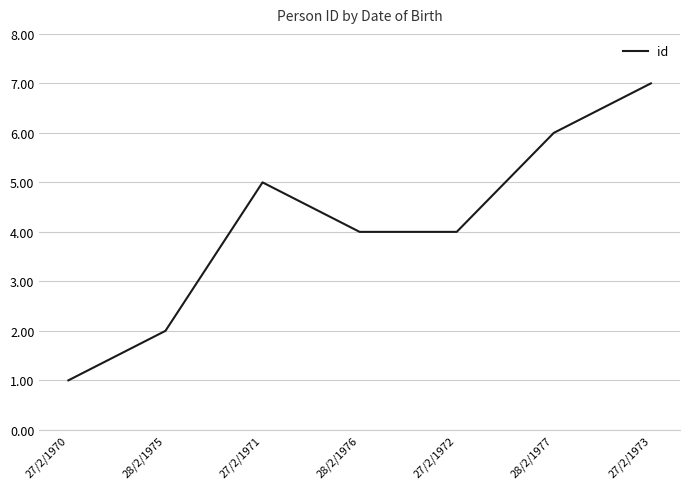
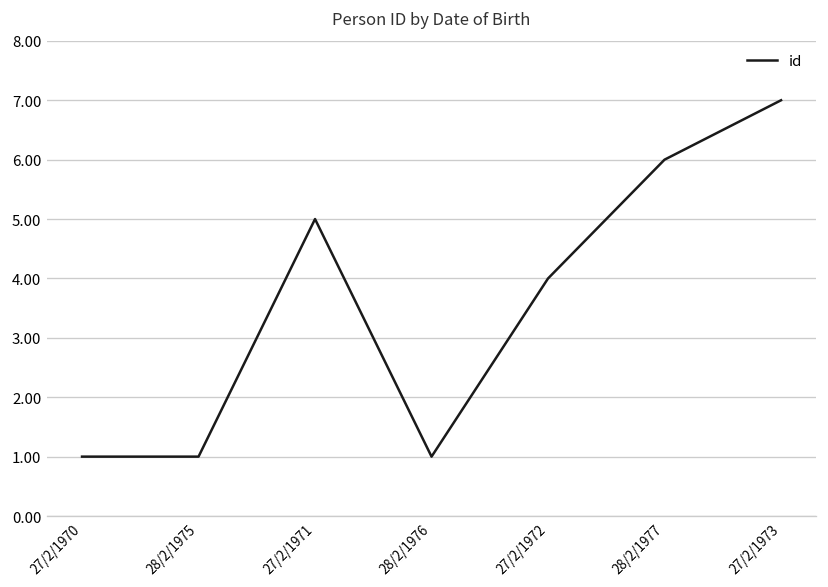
28/2/1975: 2 -> 1
28/2/1976: 4 -> 1
